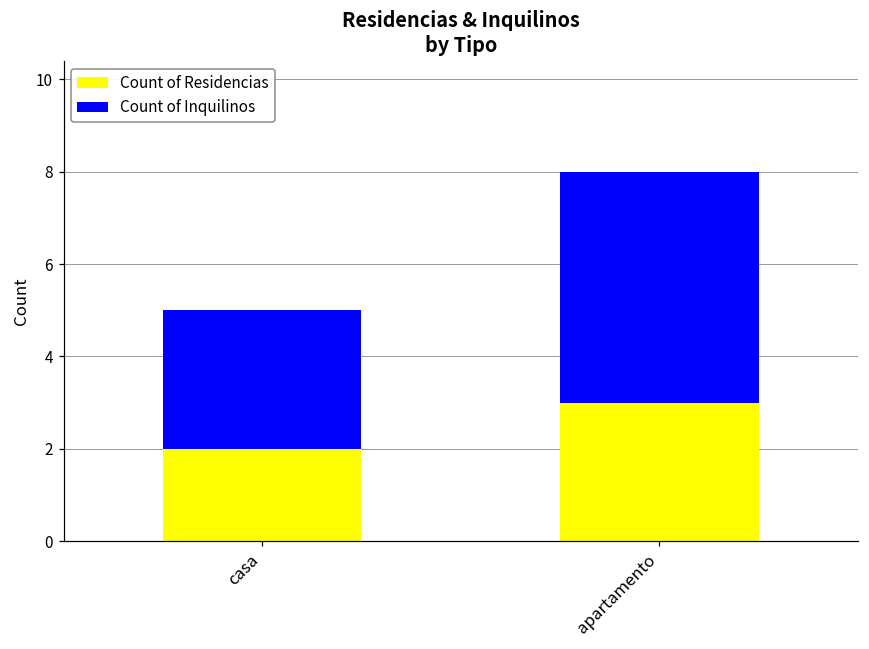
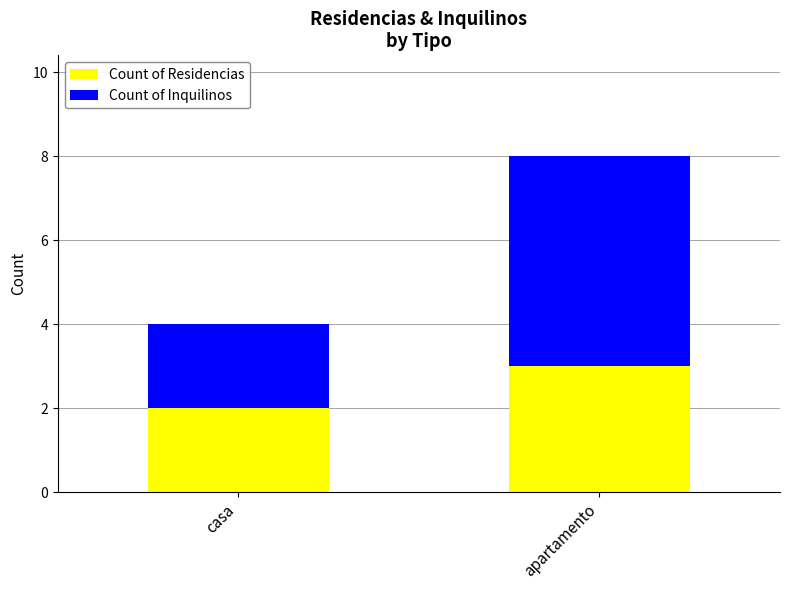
Count of Inquilinos, casa: 3 -> 2
